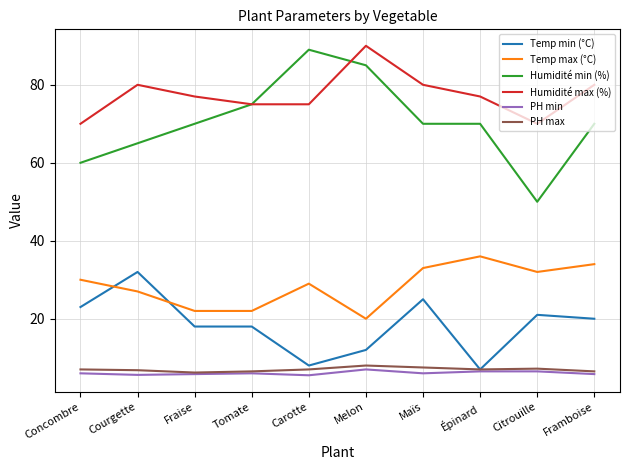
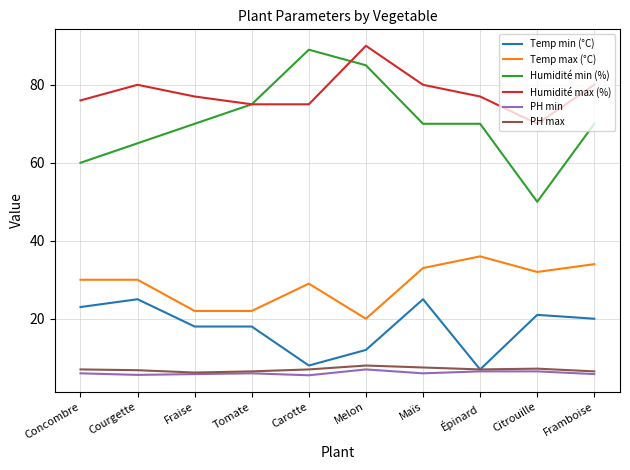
Humidité max (%), Concombre: 70 -> 76
Temp min (°C), Courgette: 32 -> 25
Temp max (°C), Courgette: 27 -> 30
